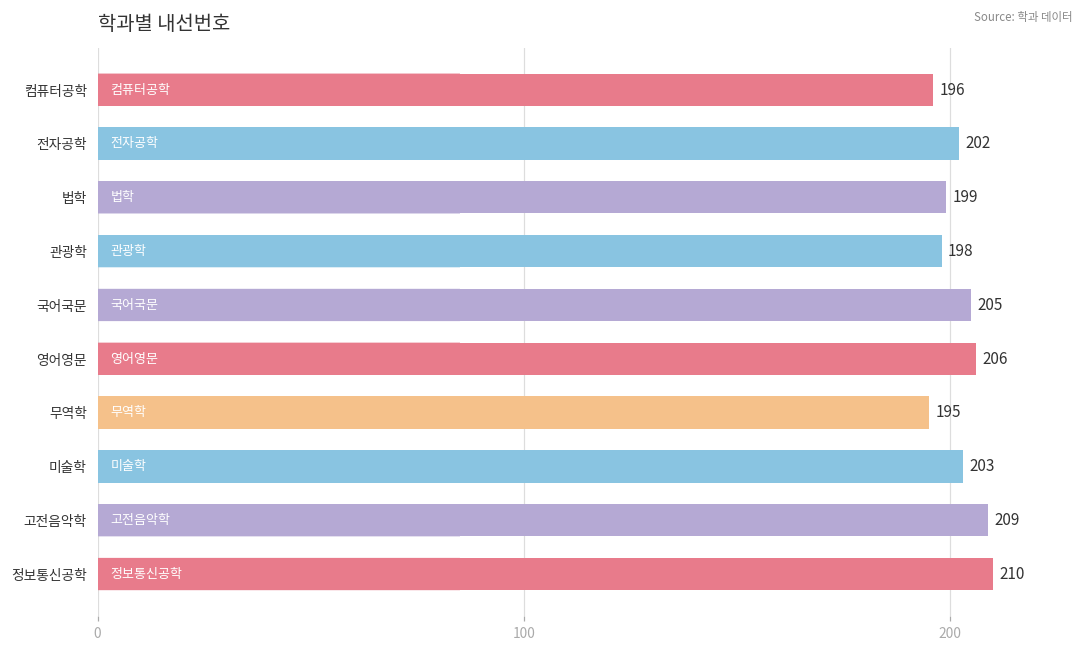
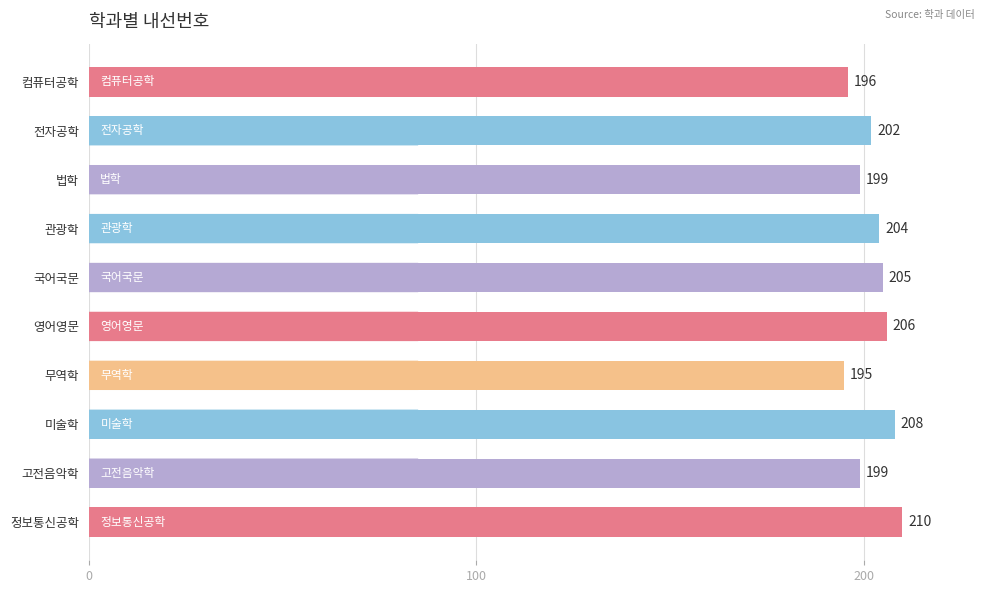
관광학: 198 -> 204
미술학: 203 -> 208
고전음악학: 209 -> 199
